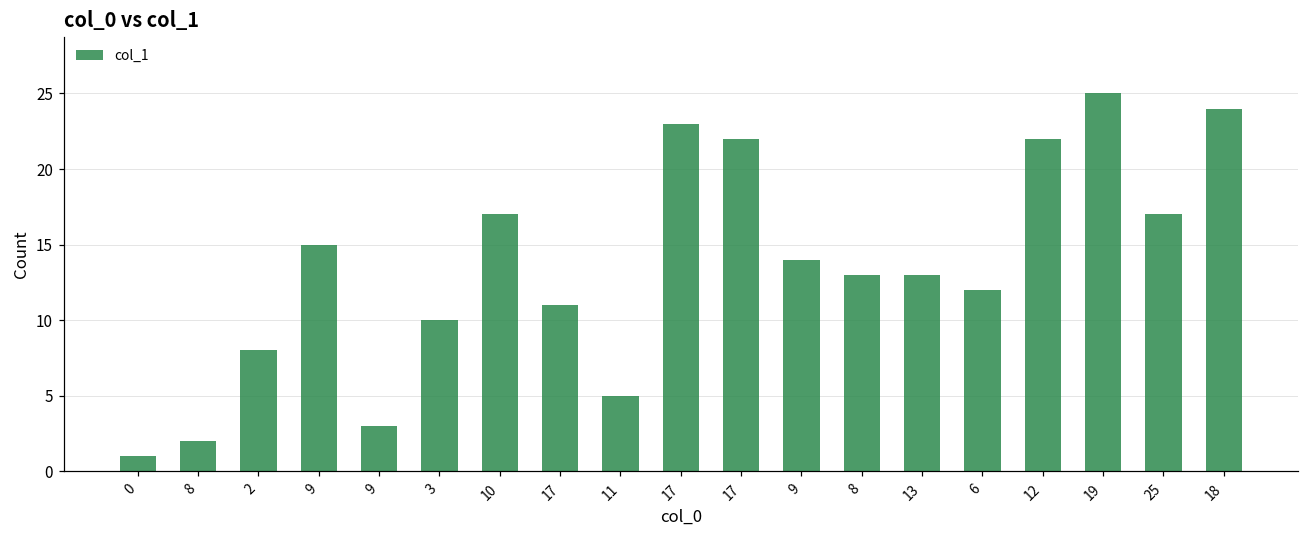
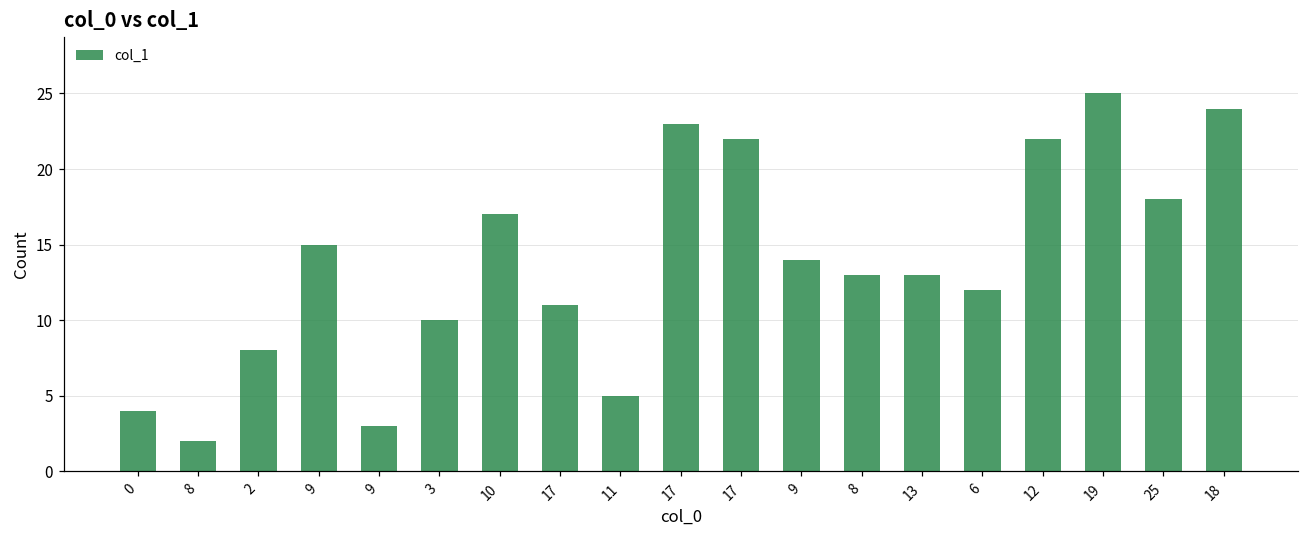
0: 1 -> 4
25: 17 -> 18
